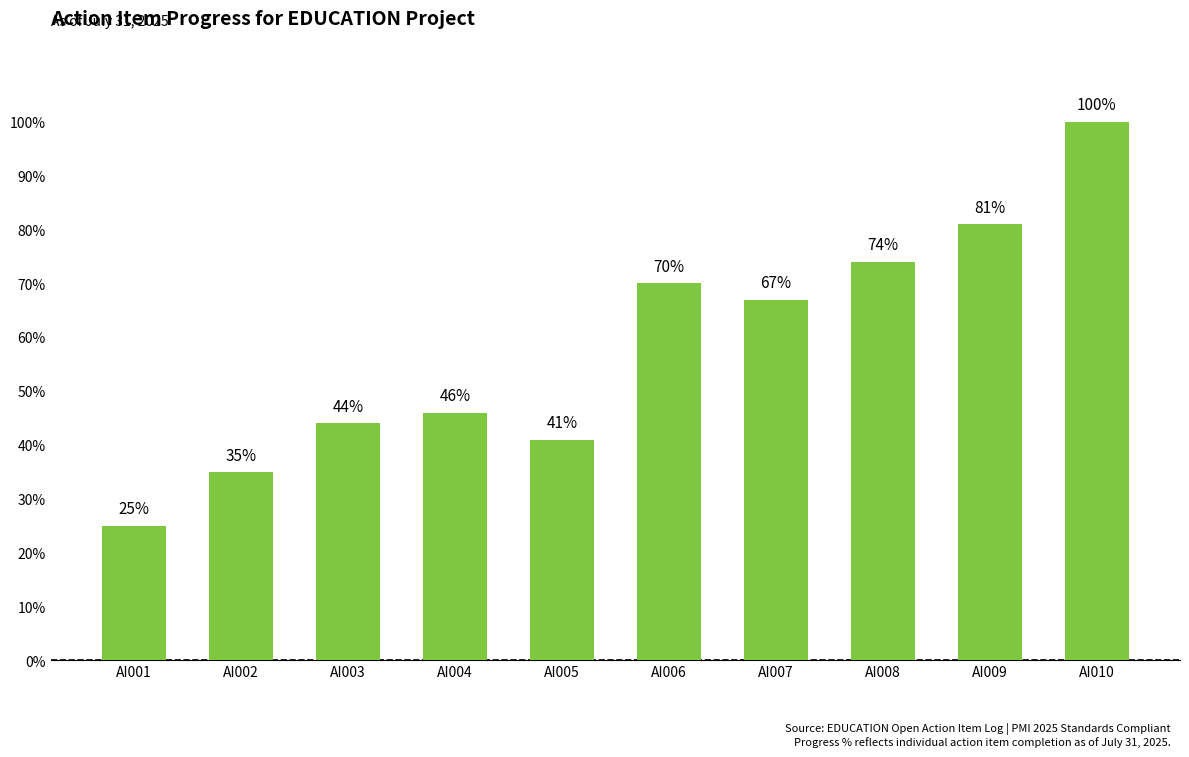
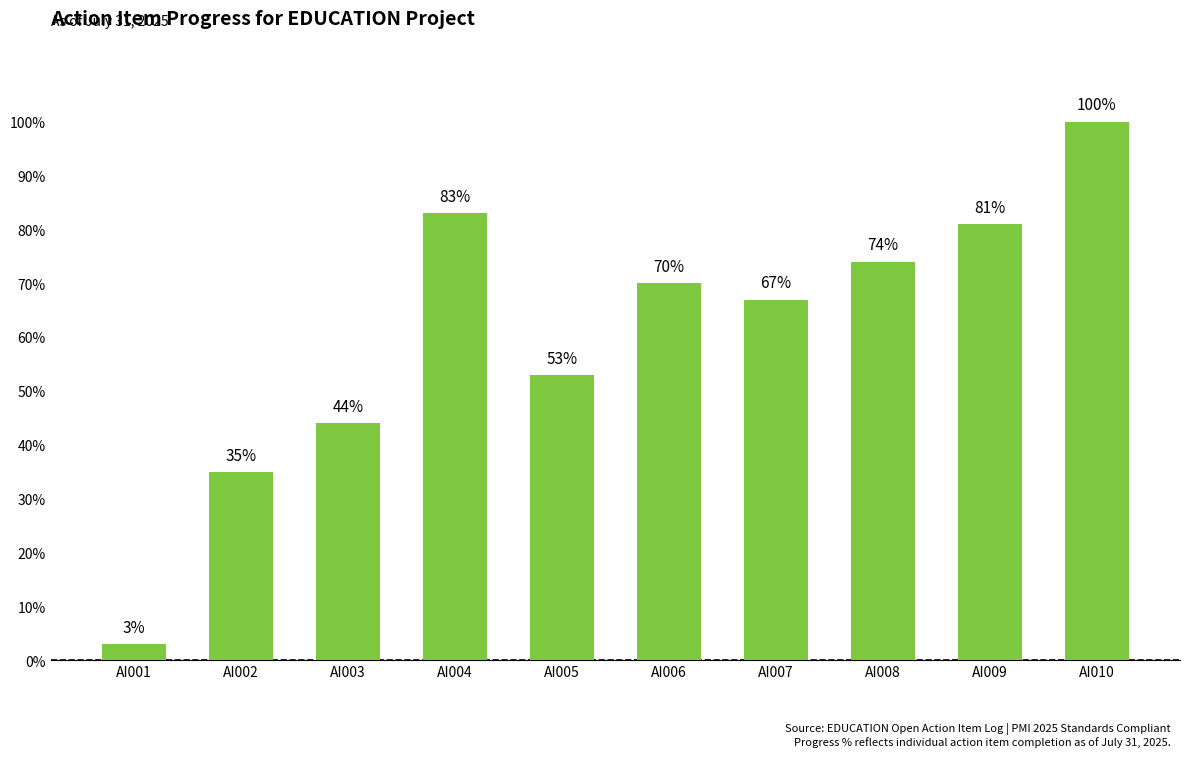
AI001: 25% -> 3%
AI004: 46% -> 83%
AI005: 41% -> 53%
